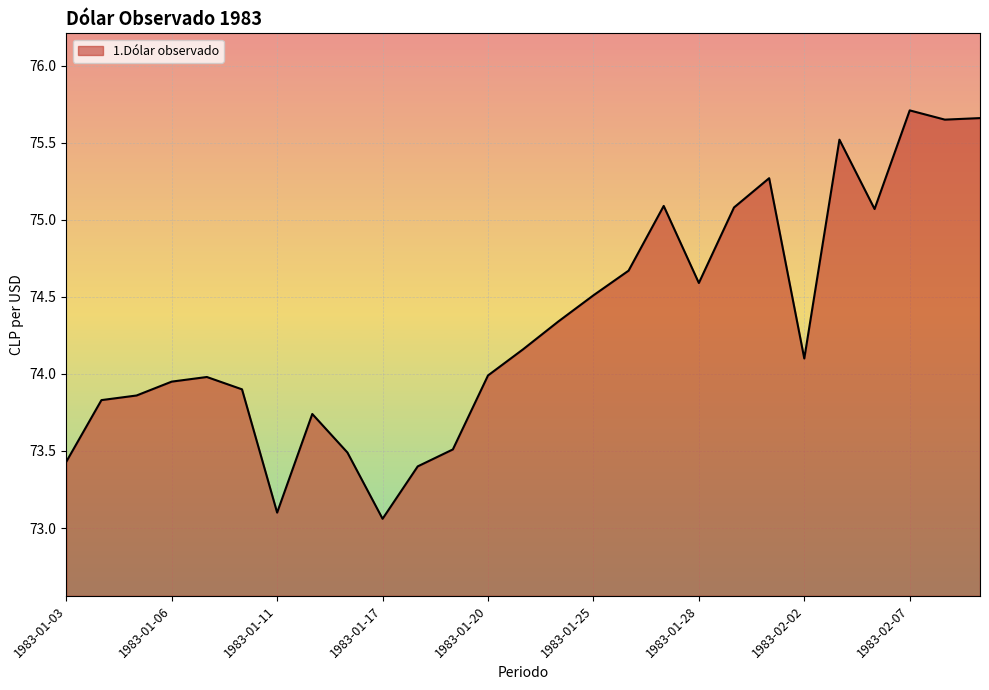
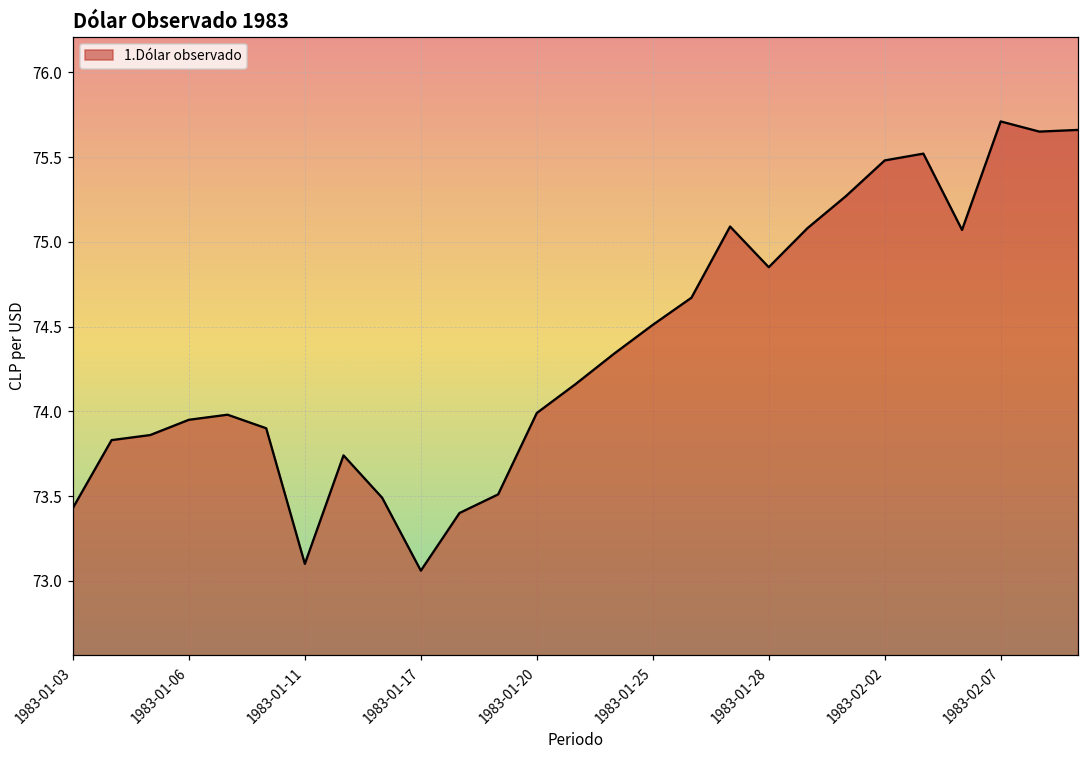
1983-01-28: 74.59 -> 74.85
1983-02-02: 74.10 -> 75.48
